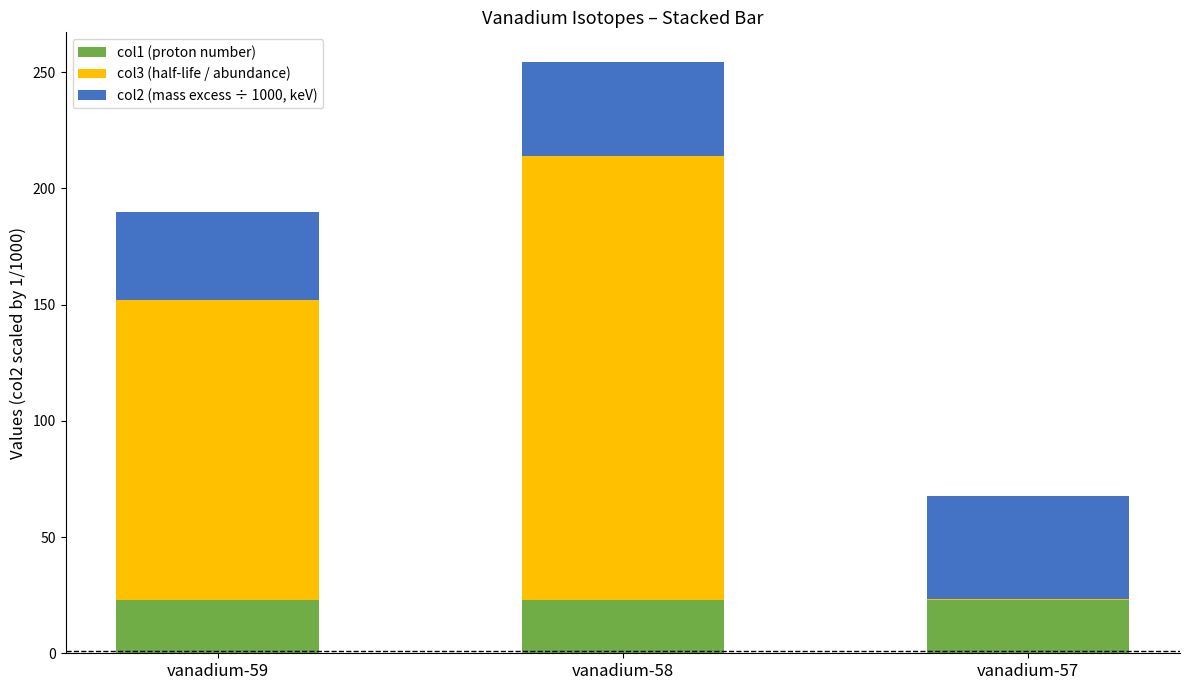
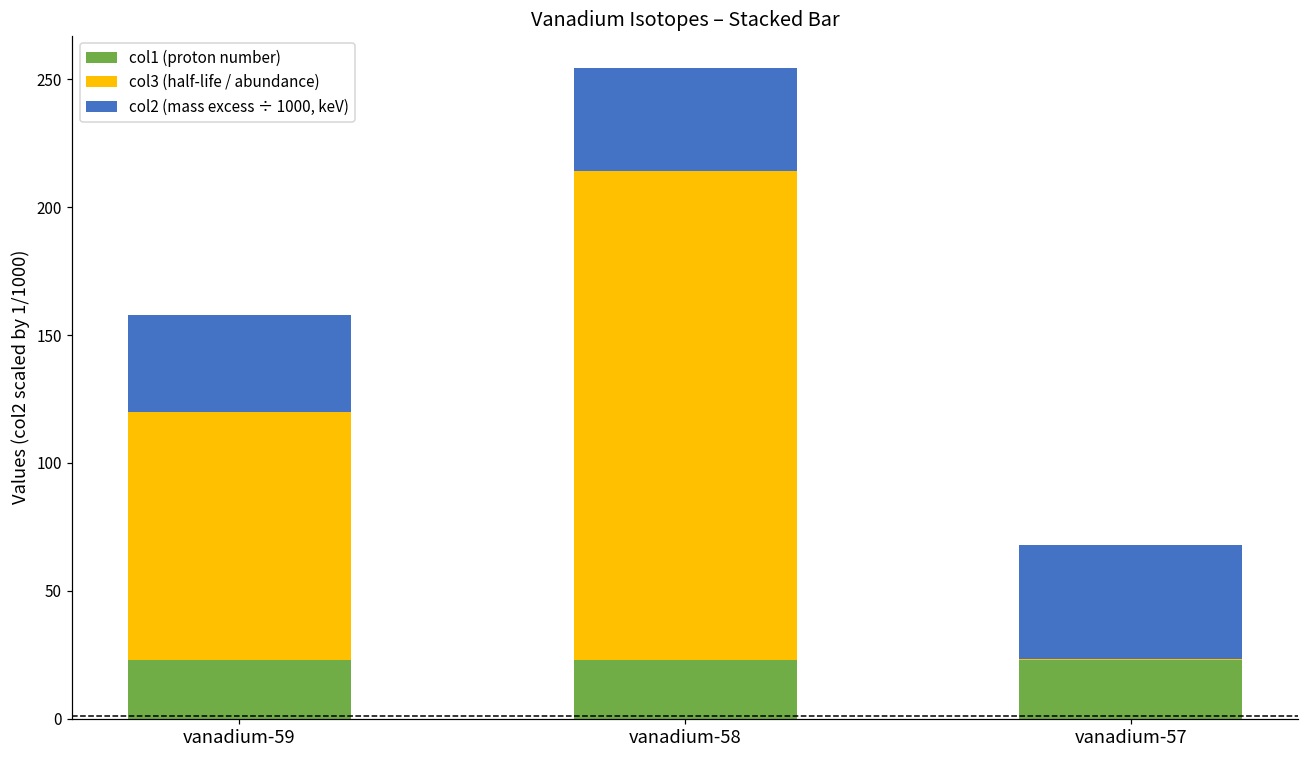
col3 (half-life / abundance), vanadium-59: 129 -> 97
